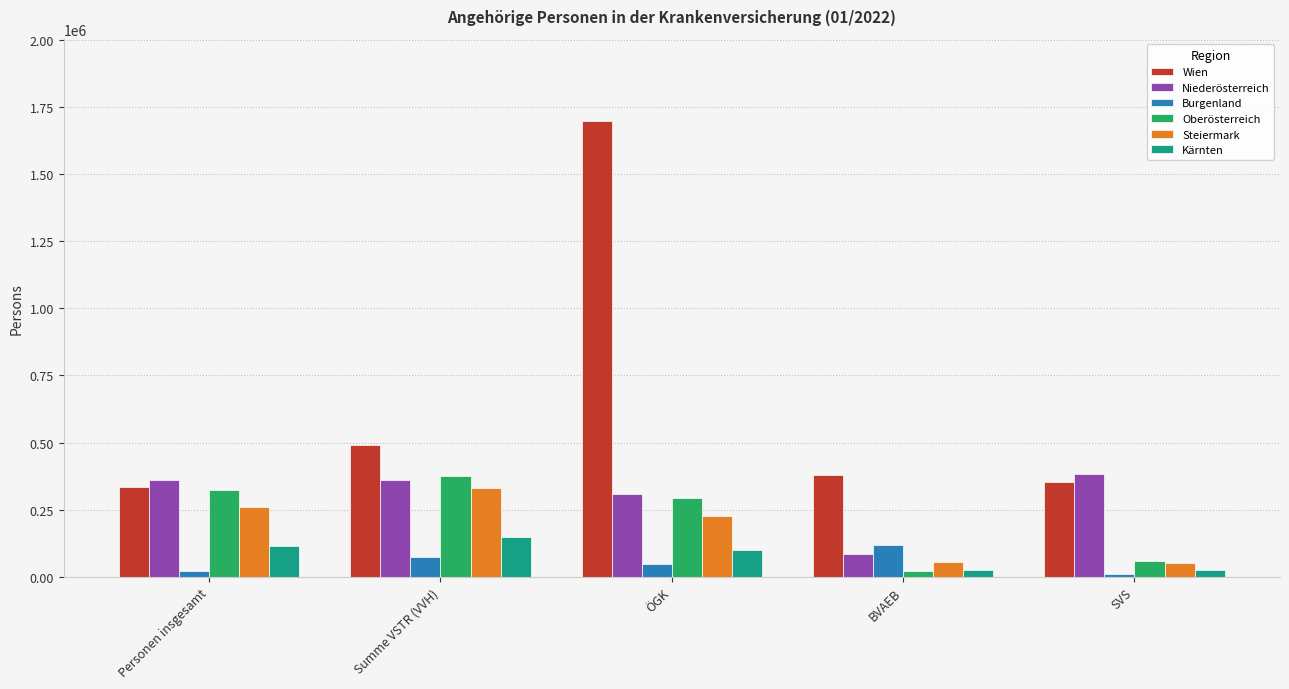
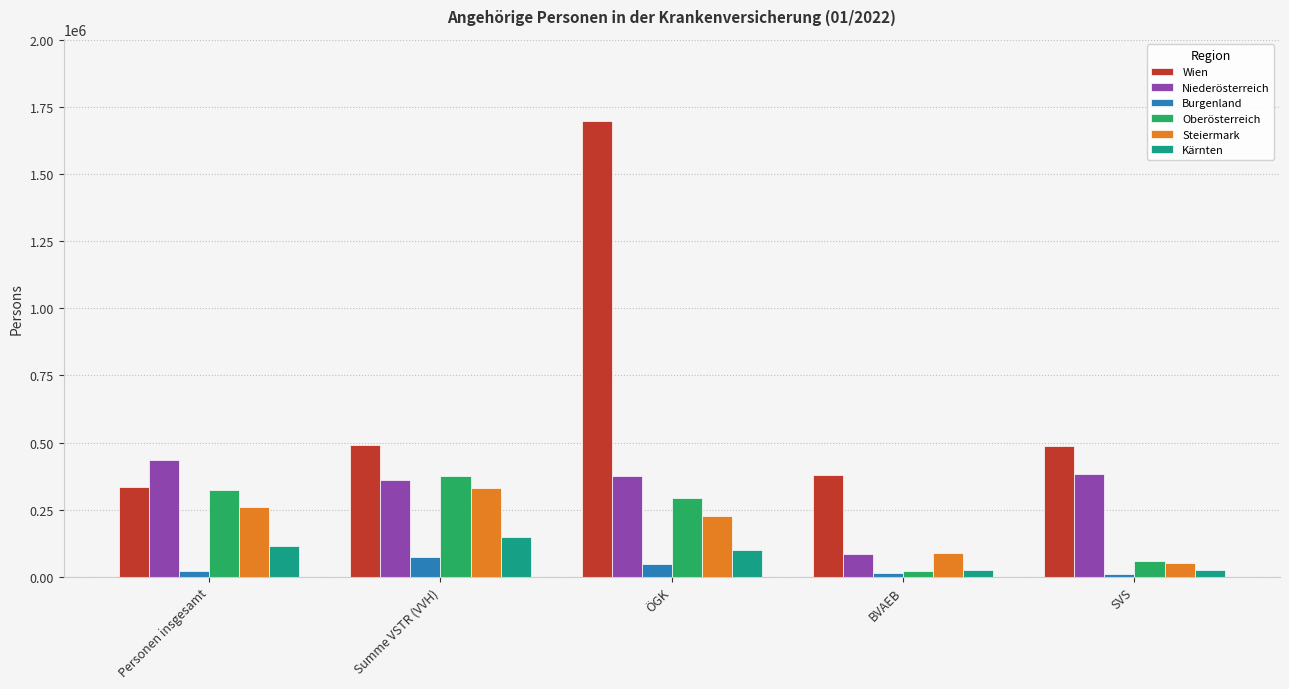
Niederösterreich, Personen insgesamt: 360000 -> 430000
Niederösterreich, ÖGK: 310000 -> 380000
Burgenland, BVAEB: 120000 -> 10000
Steiermark, BVAEB: 50000 -> 90000
Wien, SVS: 350000 -> 490000
